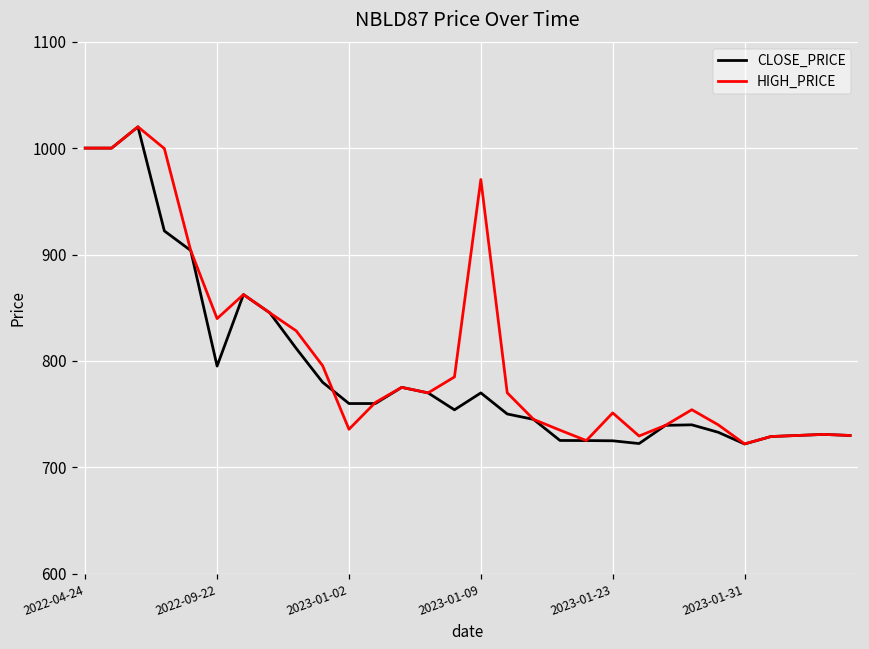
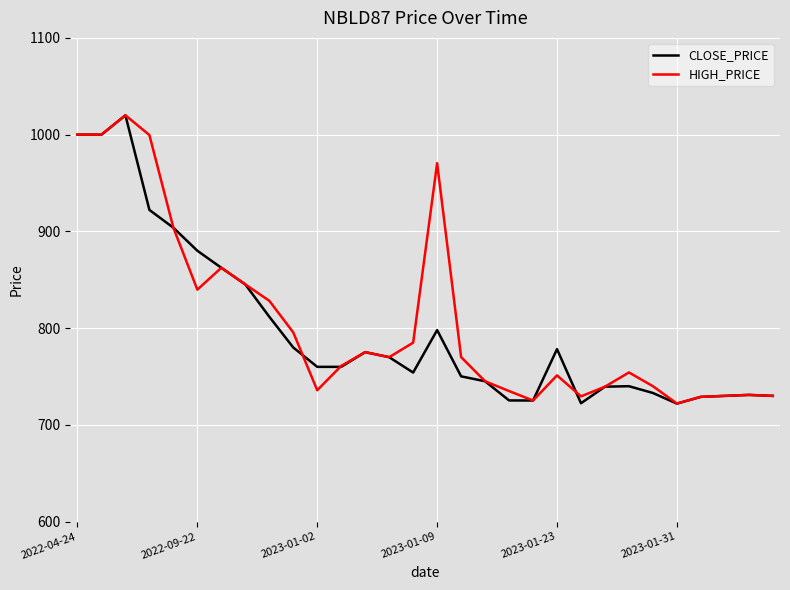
CLOSE_PRICE, 2022-09-22: 800 -> 880
CLOSE_PRICE, 2023-01-09: 770 -> 800
CLOSE_PRICE, 2023-01-23: 730 -> 780
